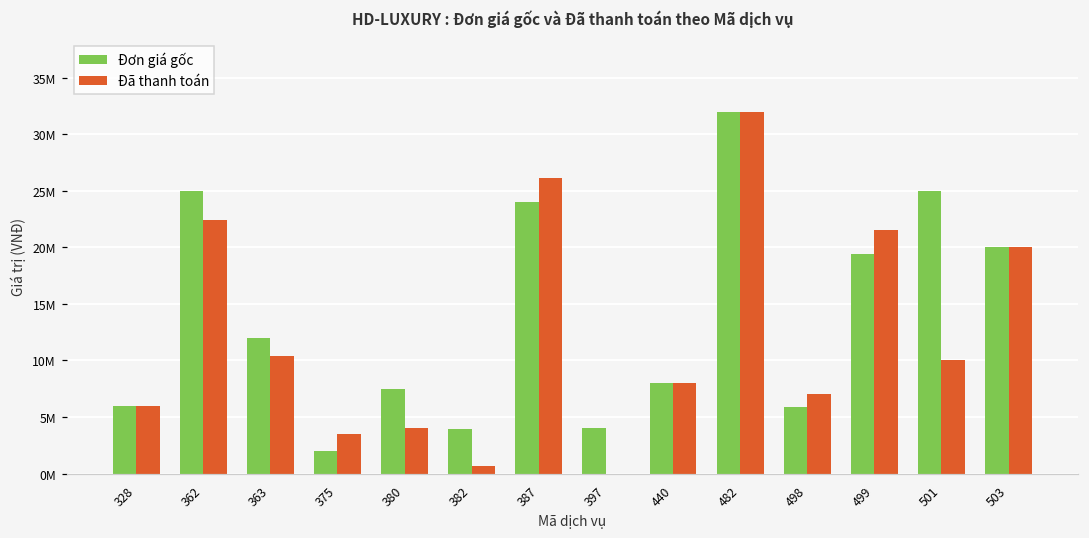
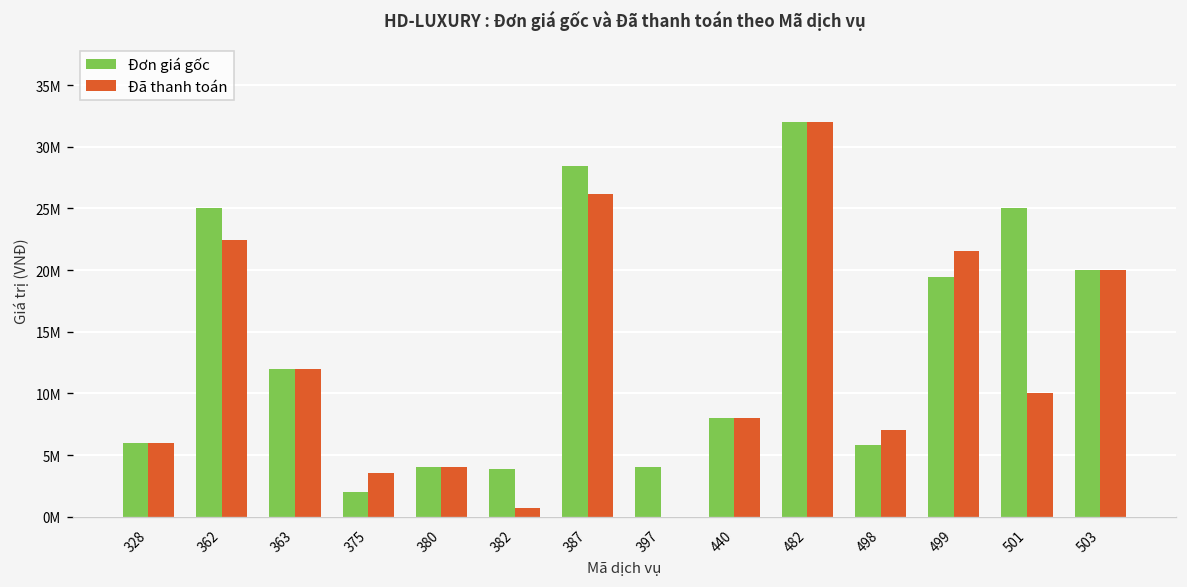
Đã thanh toán, 363: 10400000 -> 12000000
Đơn giá gốc, 380: 7500000 -> 4000000
Đơn giá gốc, 387: 24000000 -> 28400000
